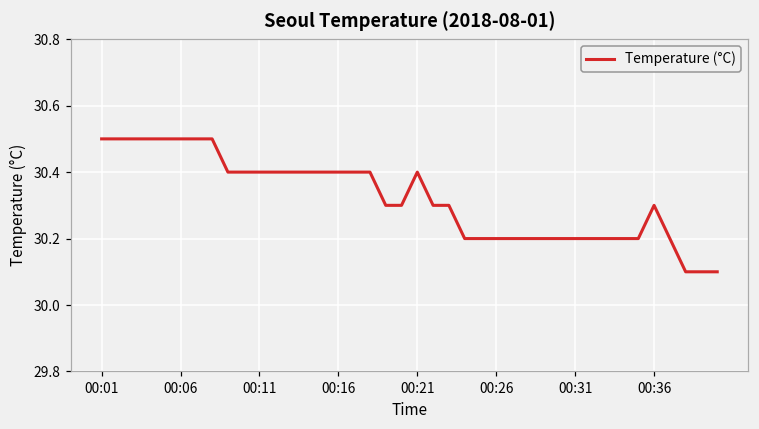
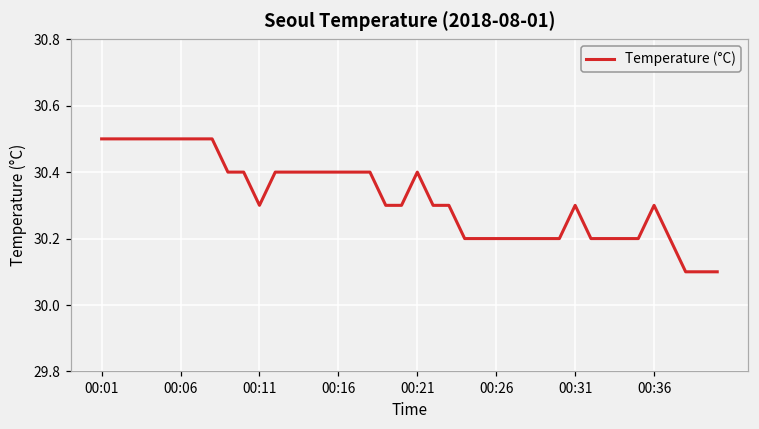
00:11: 30.4 -> 30.3
00:31: 30.2 -> 30.3
